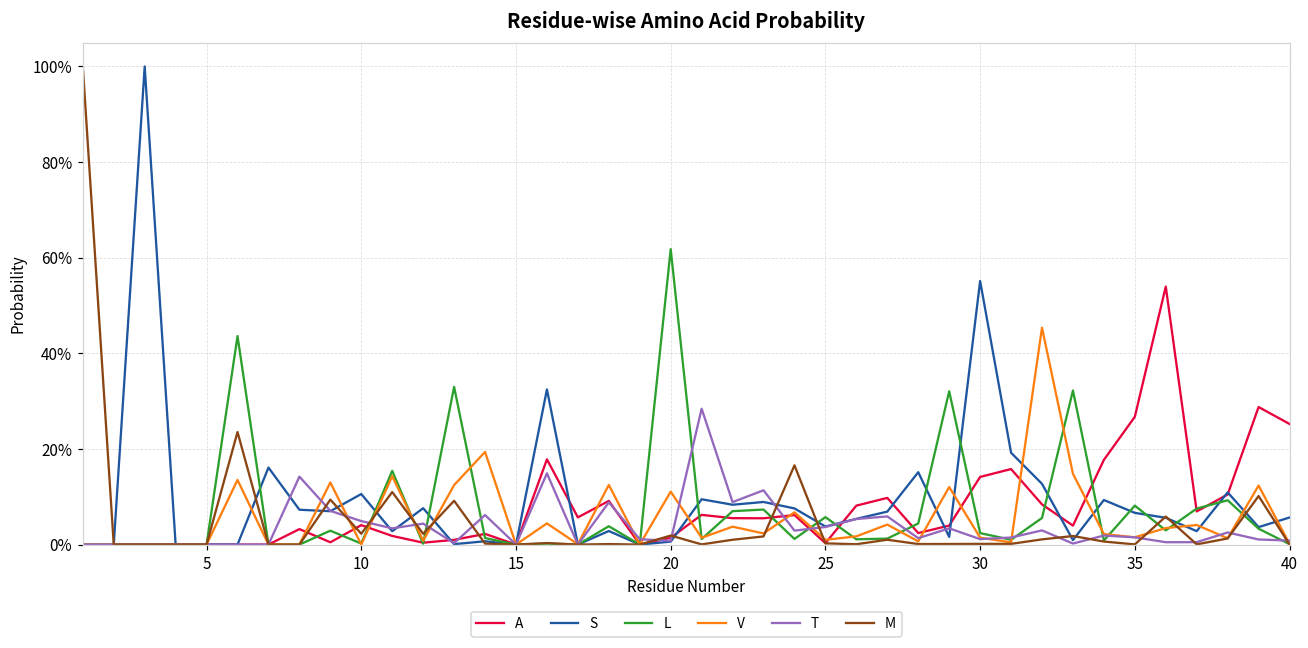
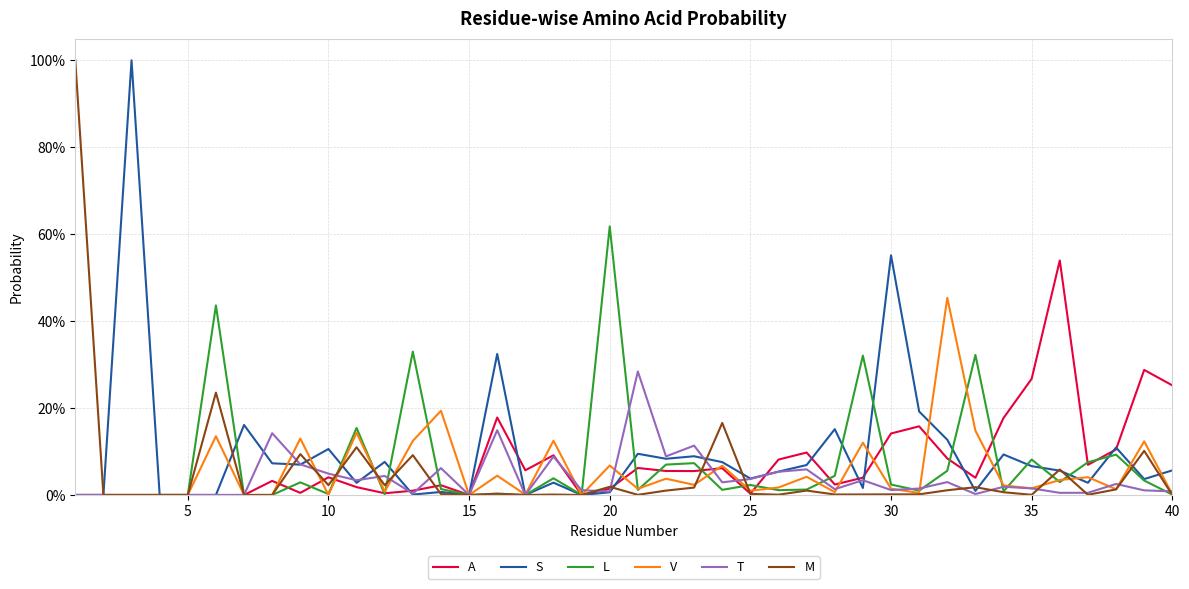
V, 20: 11% -> 7%
L, 25: 6% -> 2%
